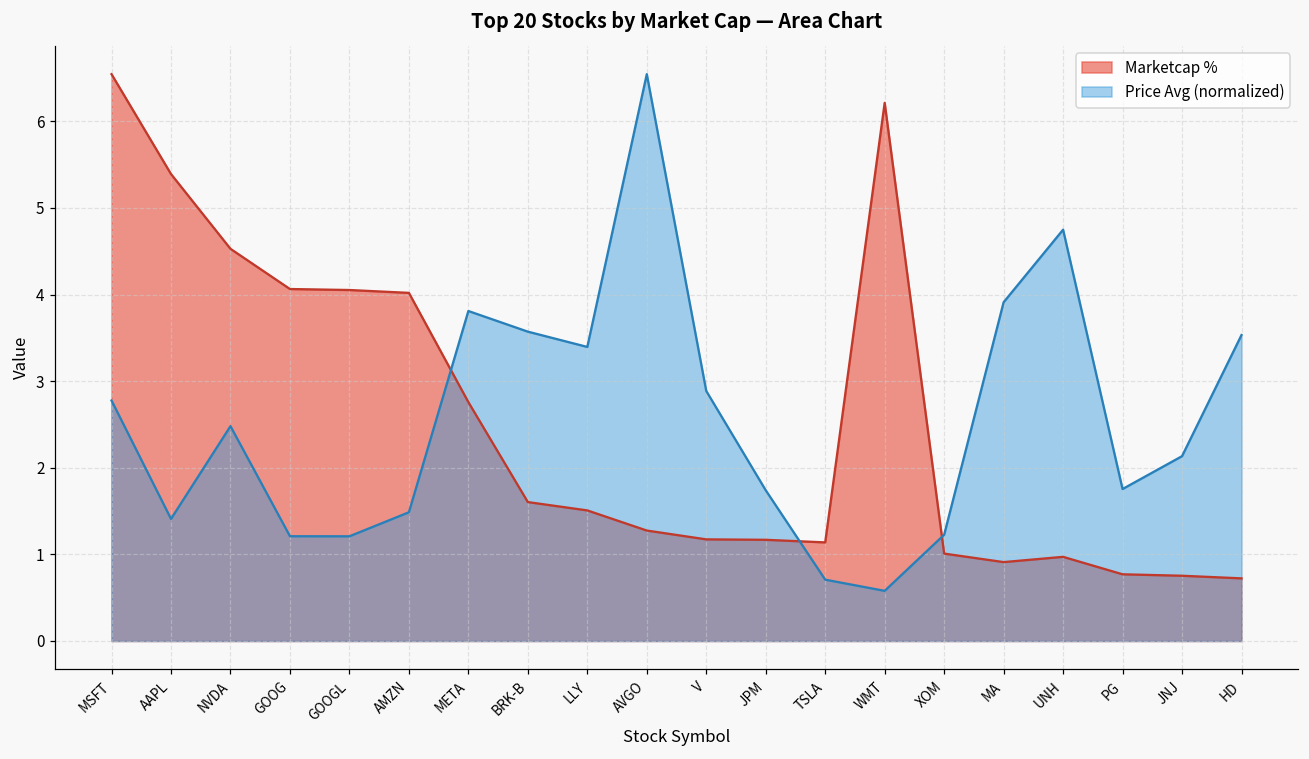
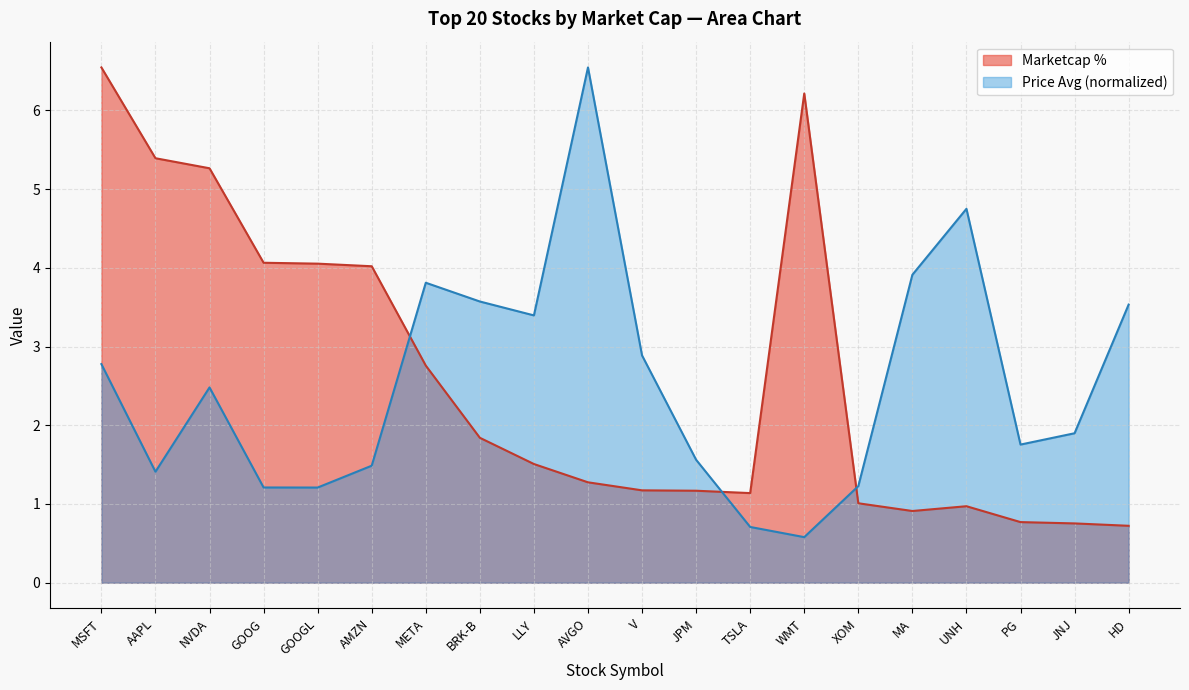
Marketcap %, NVDA: 4.5 -> 5.3
Marketcap %, BRK-B: 1.6 -> 1.8
Price Avg (normalized), JPM: 1.7 -> 1.6
Price Avg (normalized), JNJ: 2.1 -> 1.9
